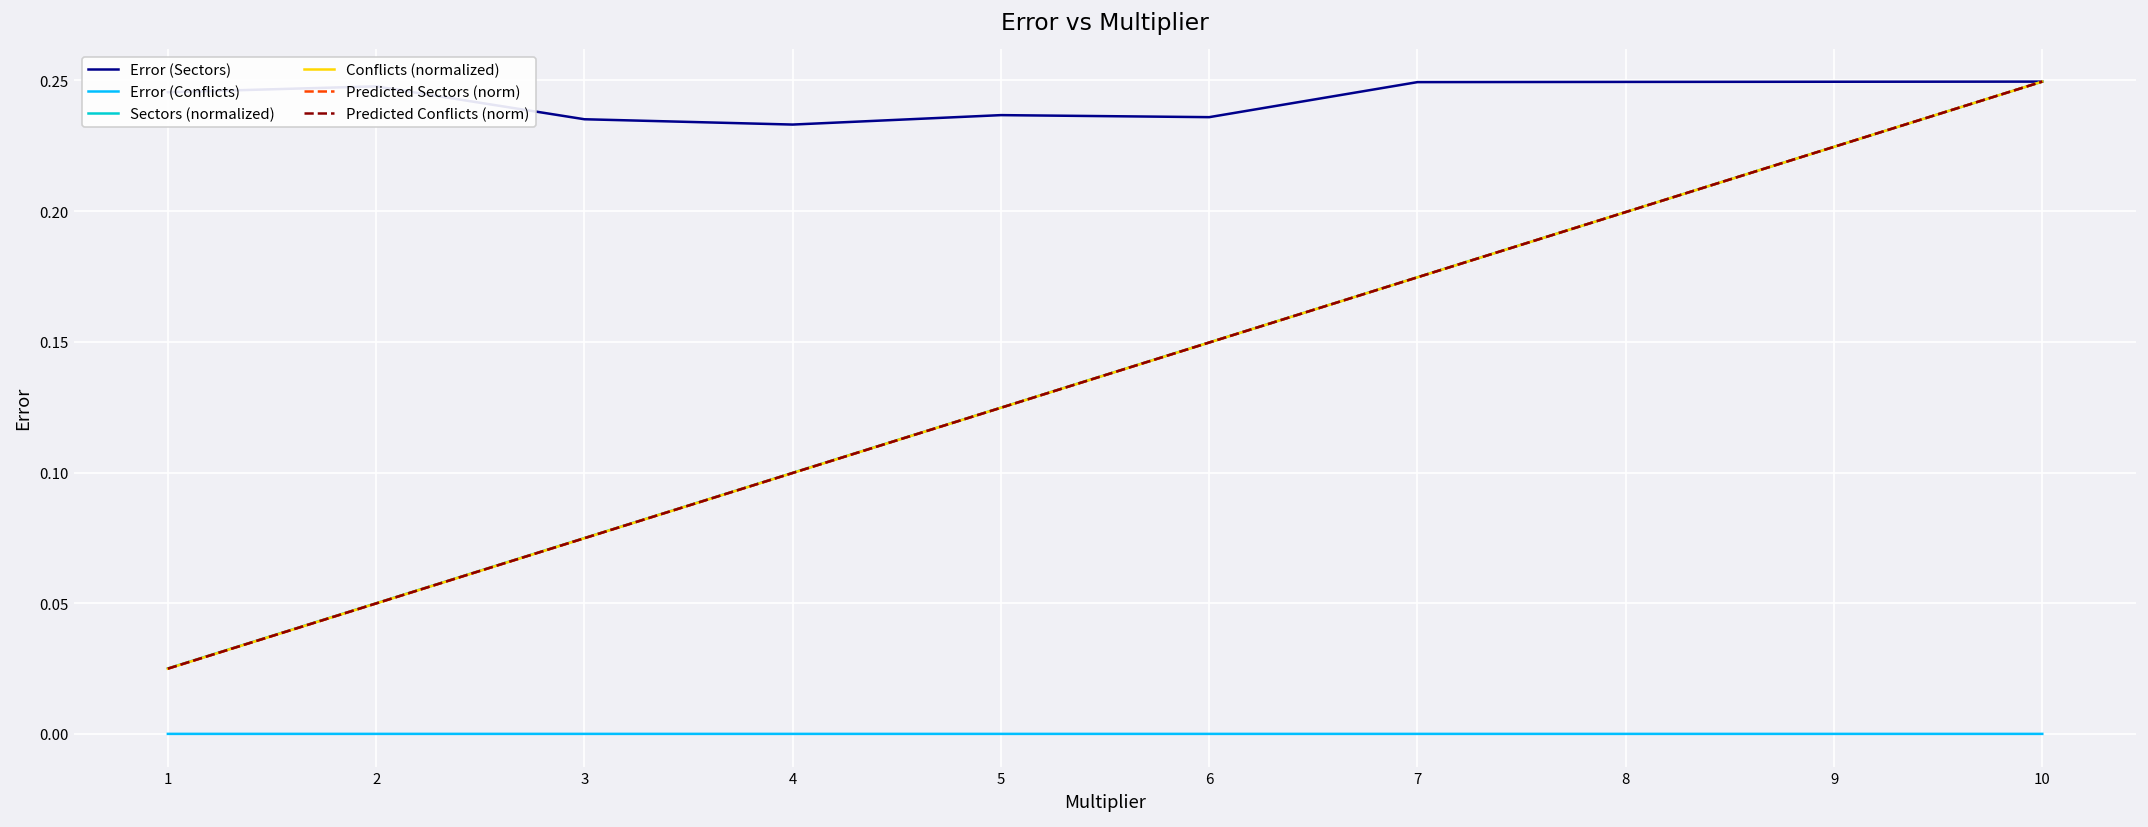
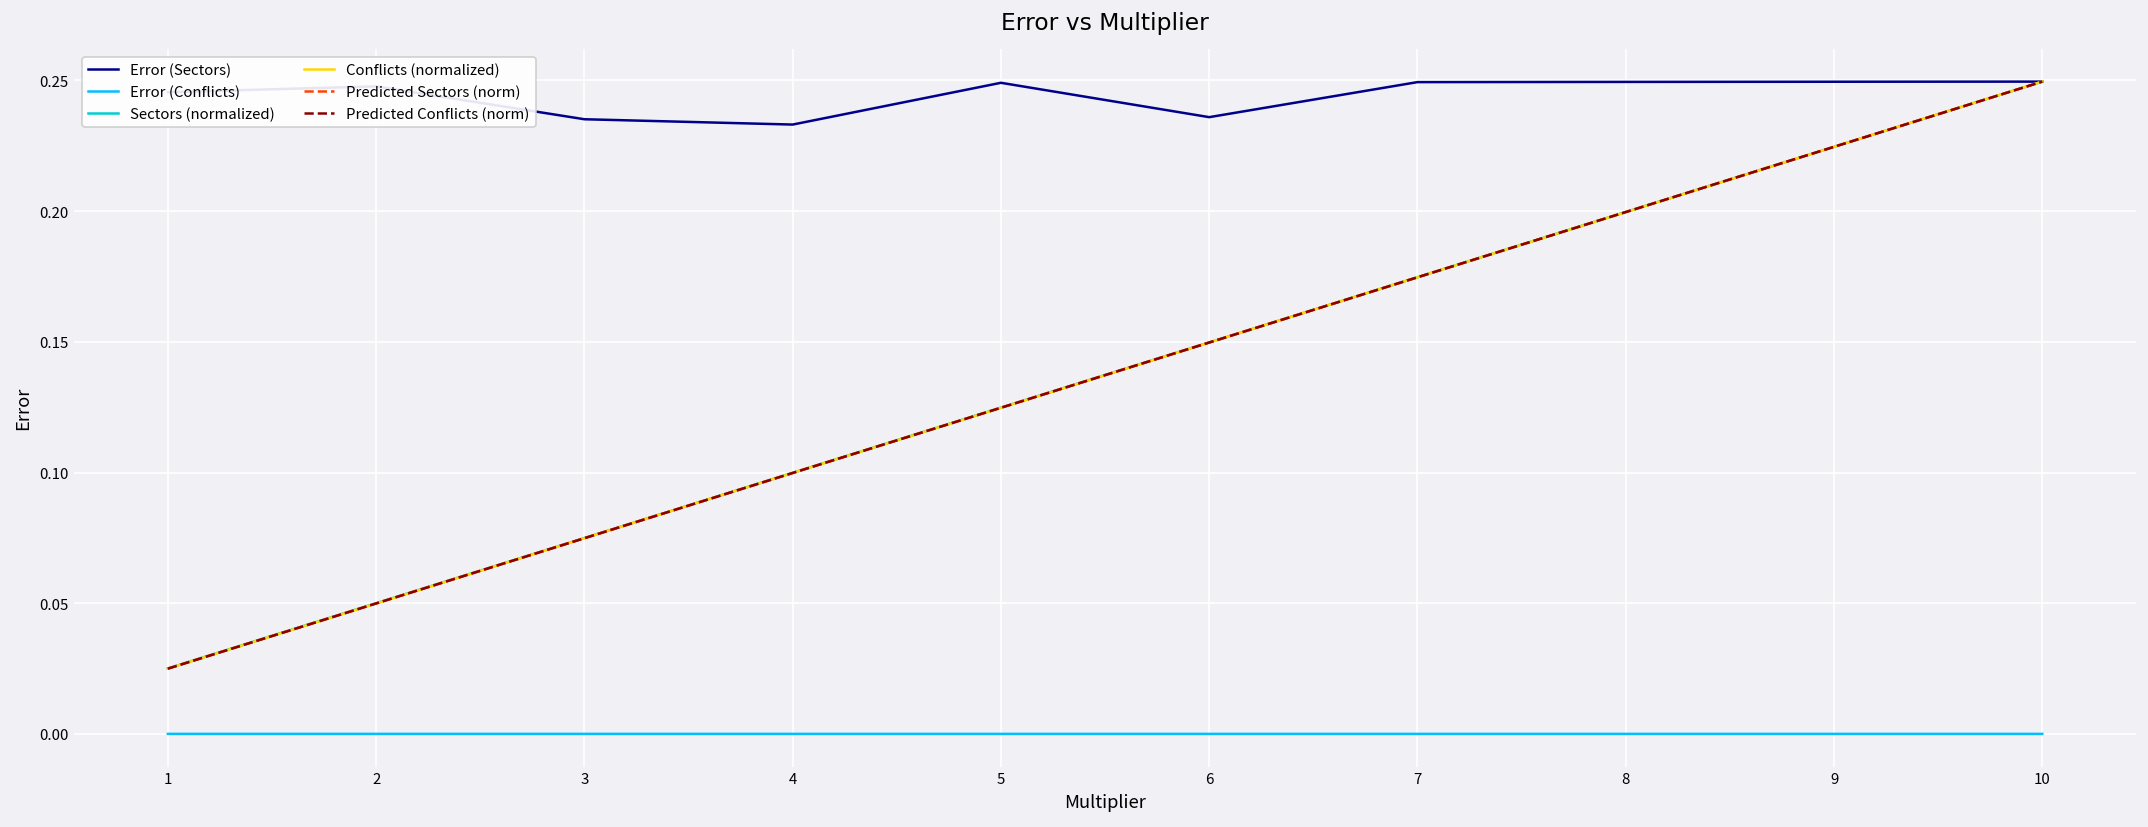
Error (Sectors), 5: 0.237 -> 0.249
